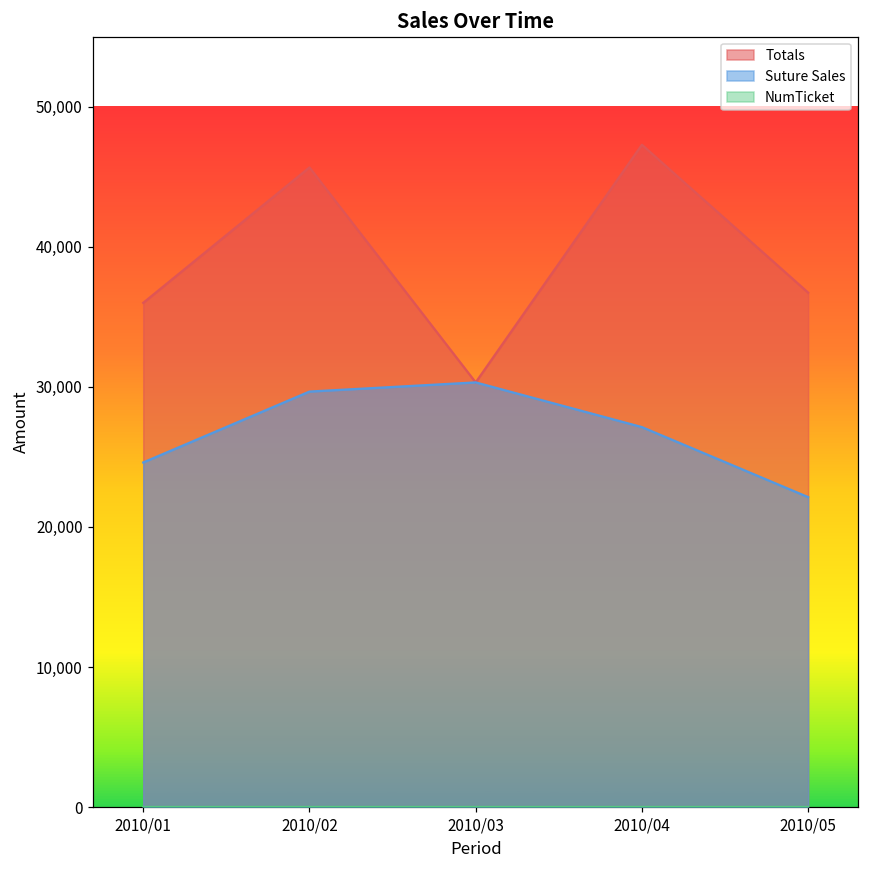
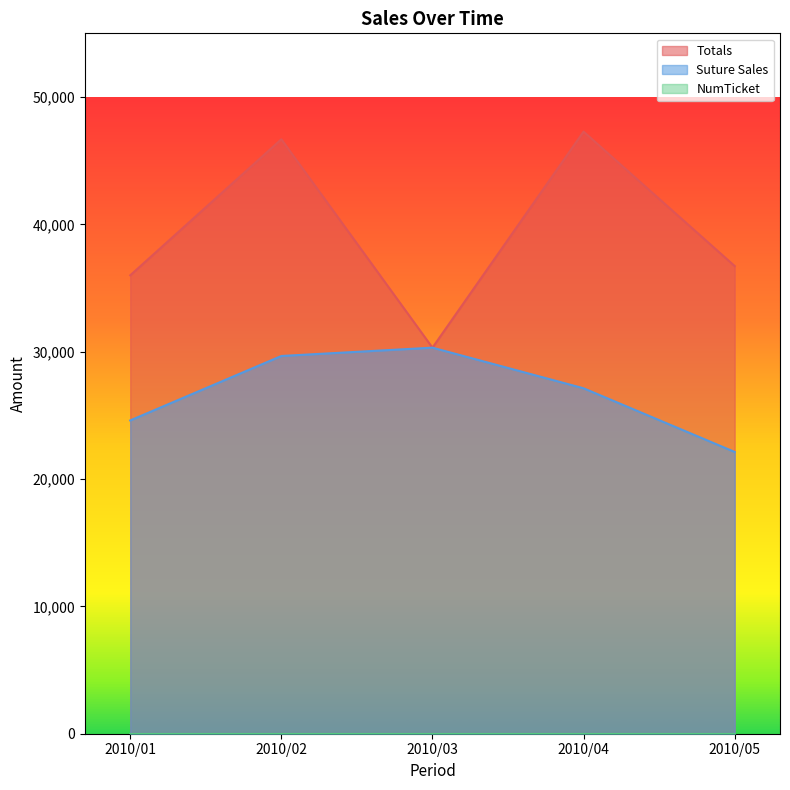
Totals, 2010/02: 45,700 -> 46,700
